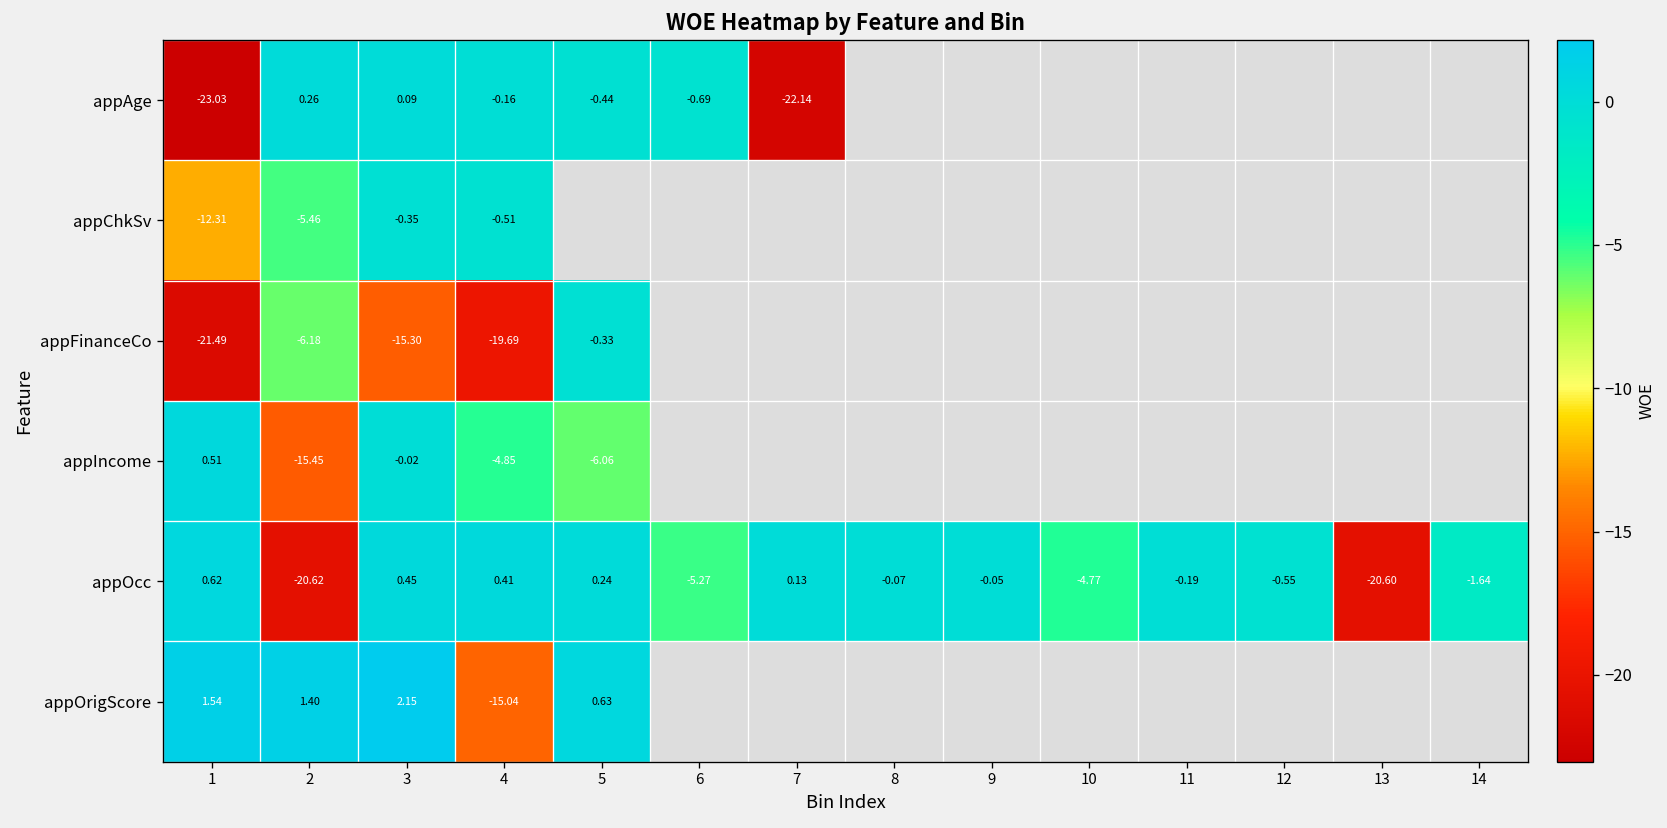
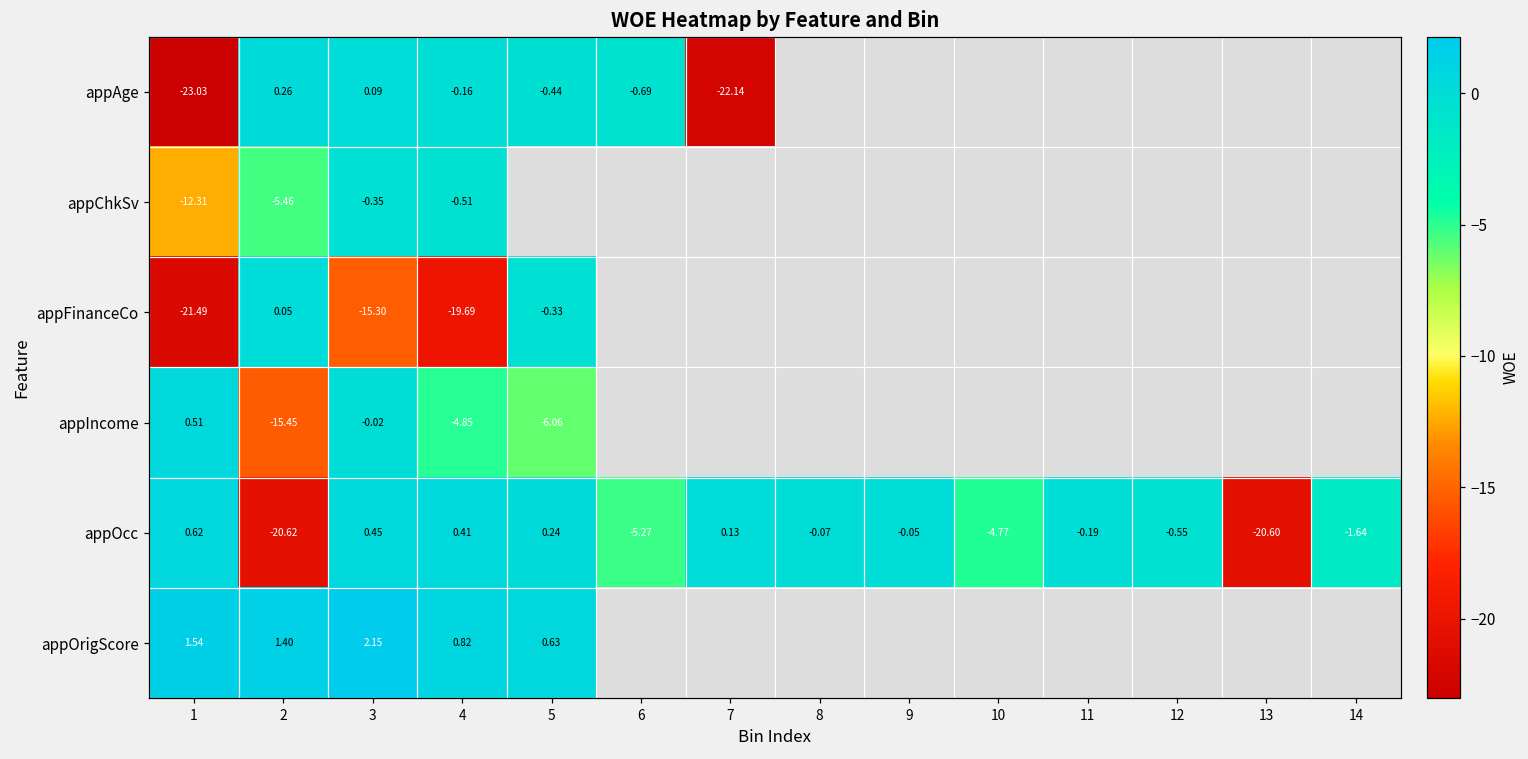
appFinanceCo, 2: -6.18 -> 0.05
appOrigScore, 4: -15.04 -> 0.82
